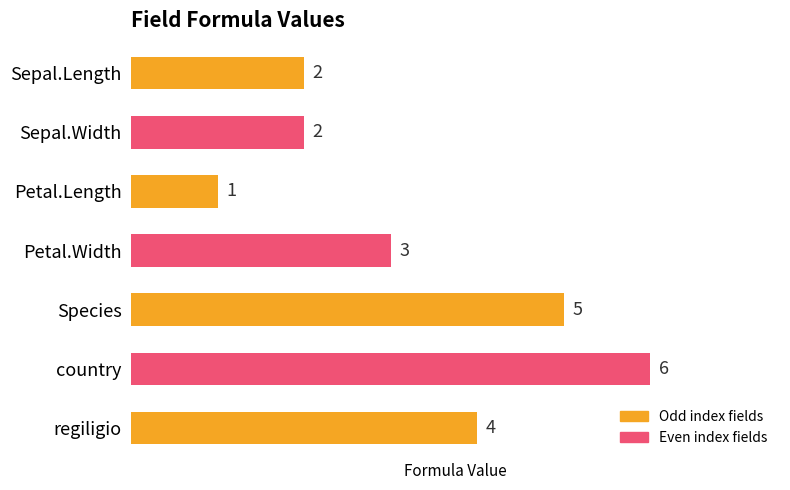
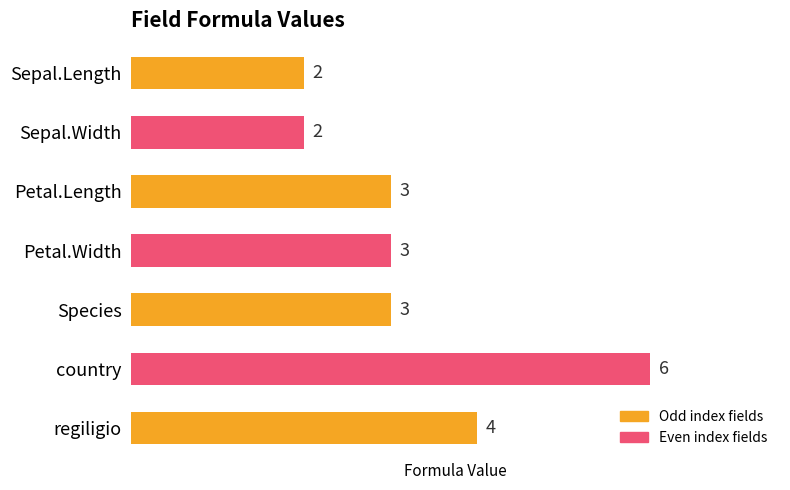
Petal.Length: 1 -> 3
Species: 5 -> 3
